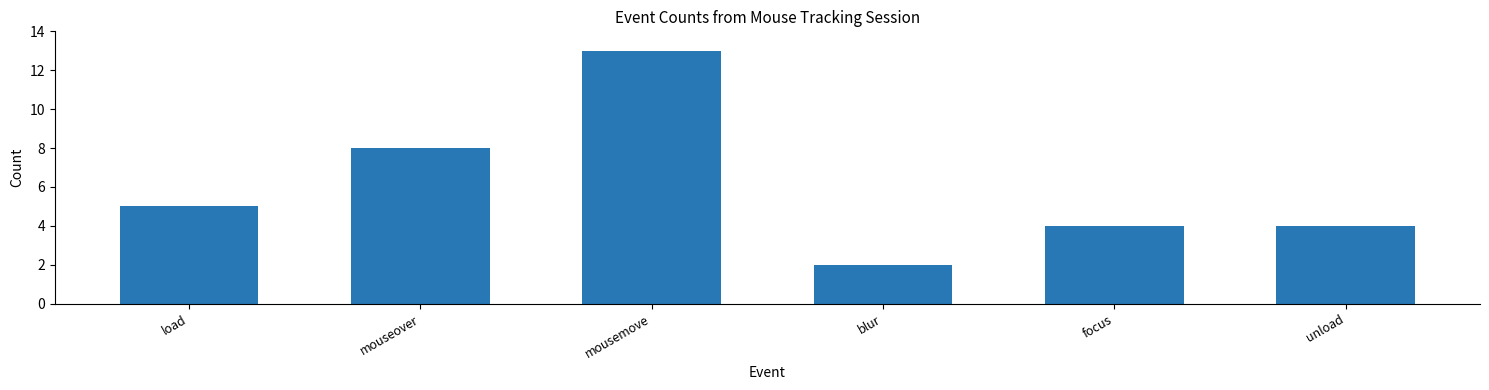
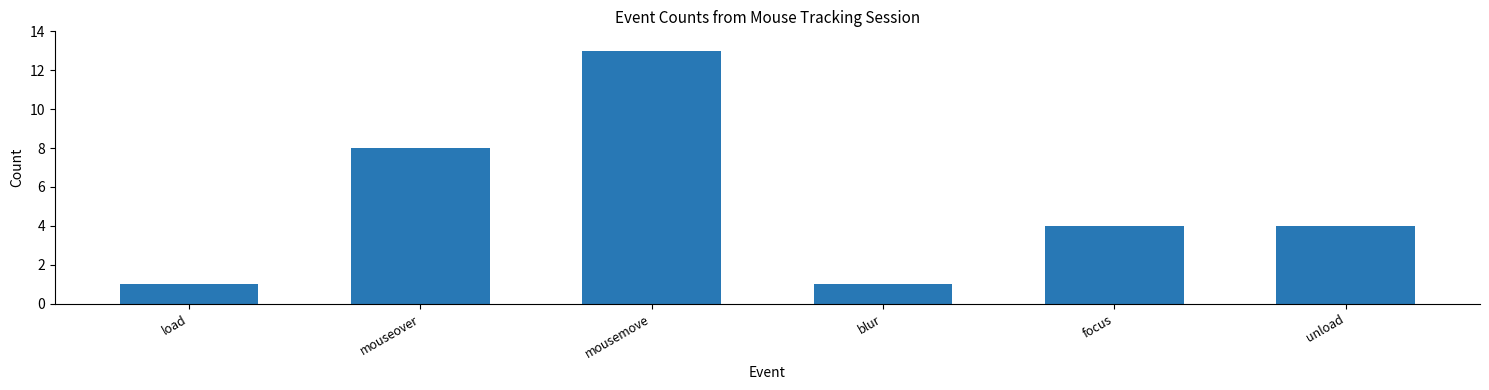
load: 5 -> 1
blur: 2 -> 1
